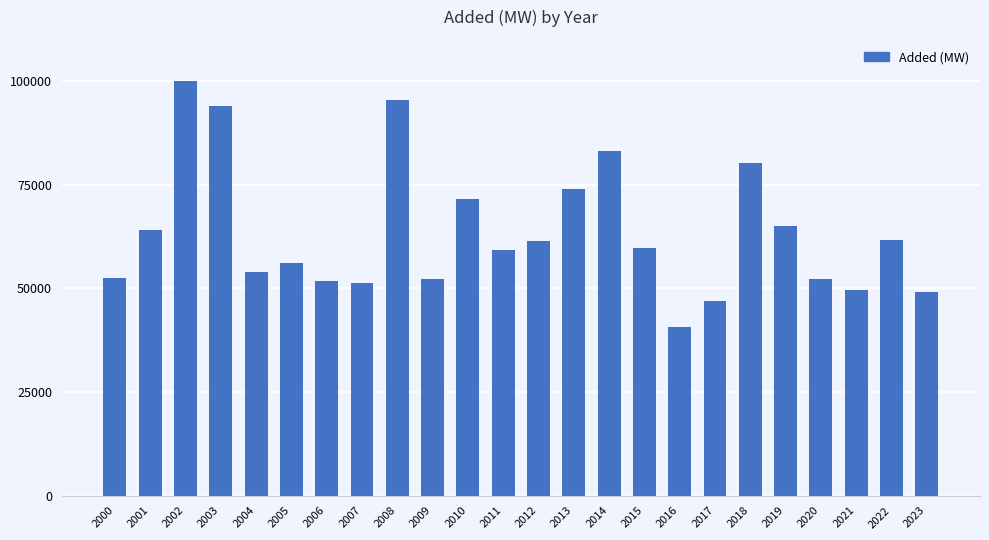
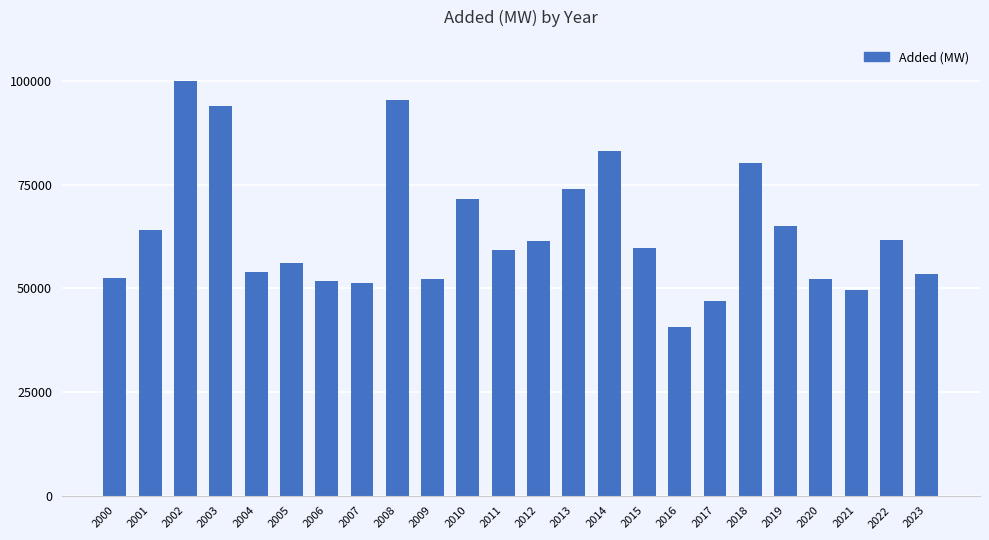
2023: 49000 -> 53000
